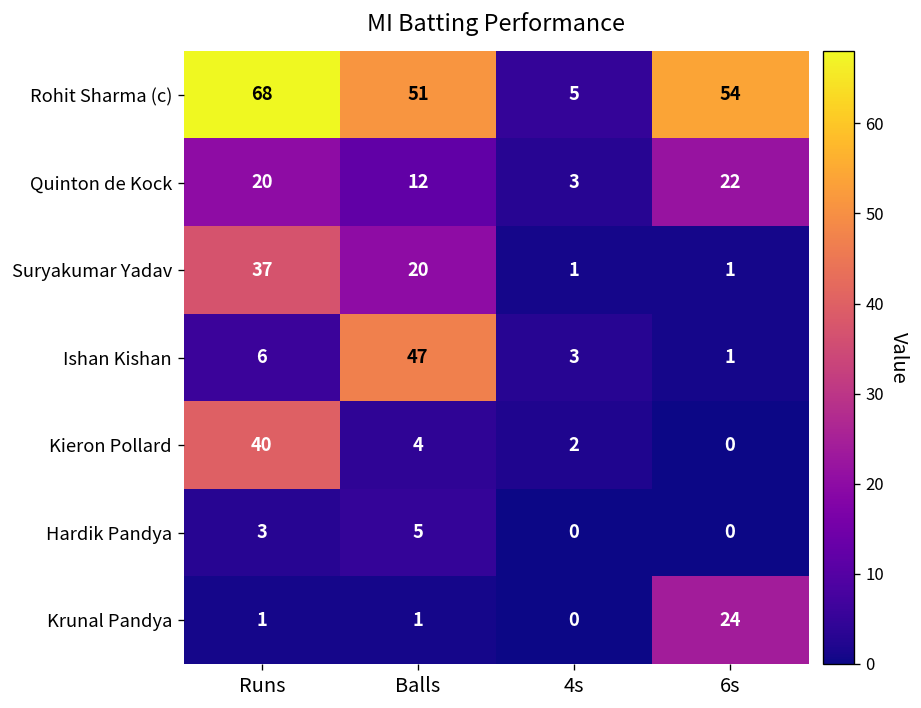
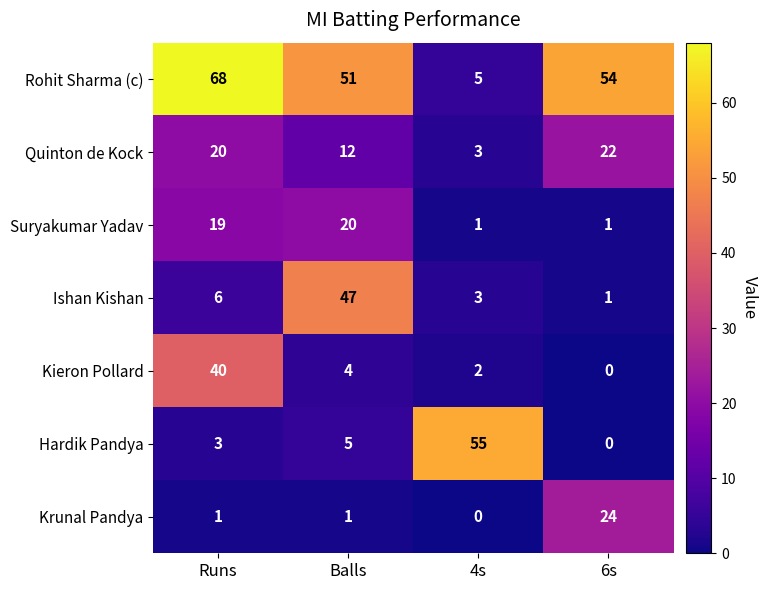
Suryakumar Yadav, Runs: 37 -> 19
Hardik Pandya, 4s: 0 -> 55
